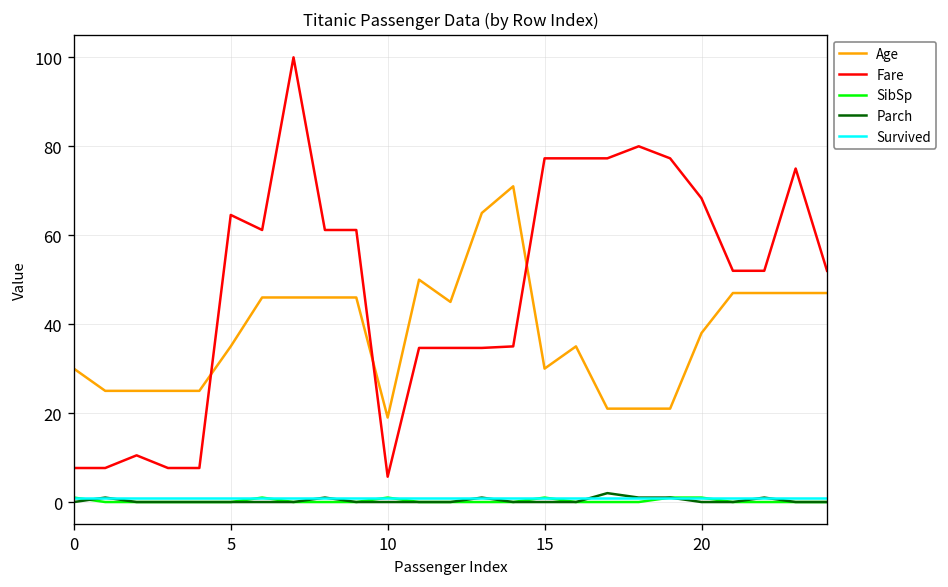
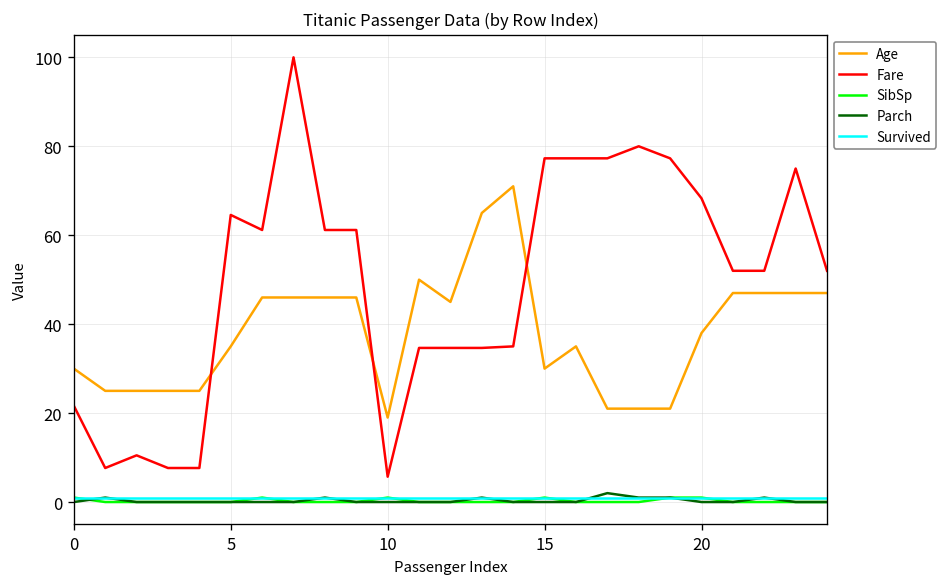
Fare, 0: 8 -> 22
